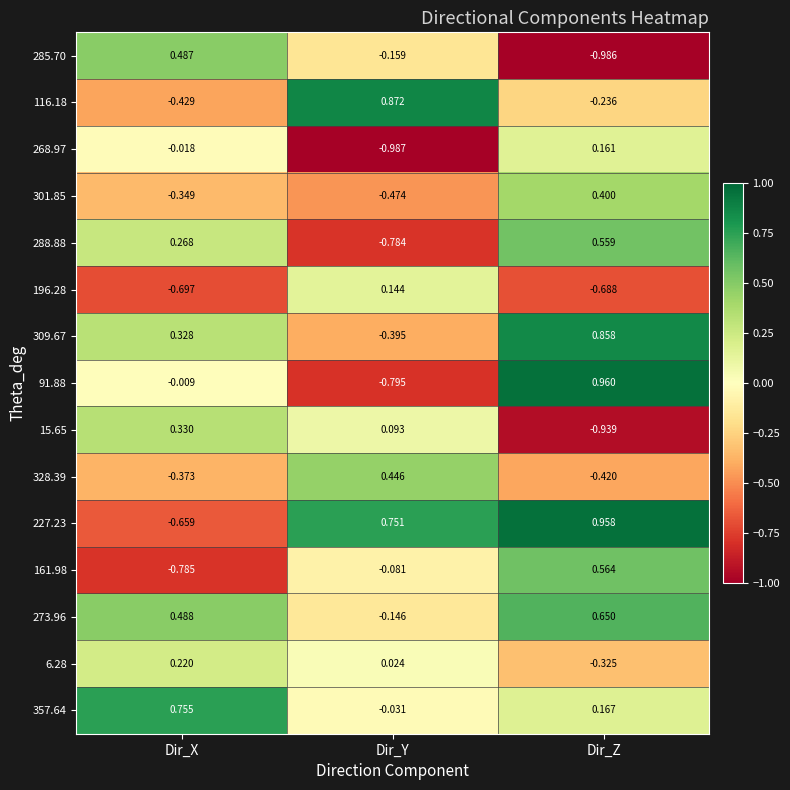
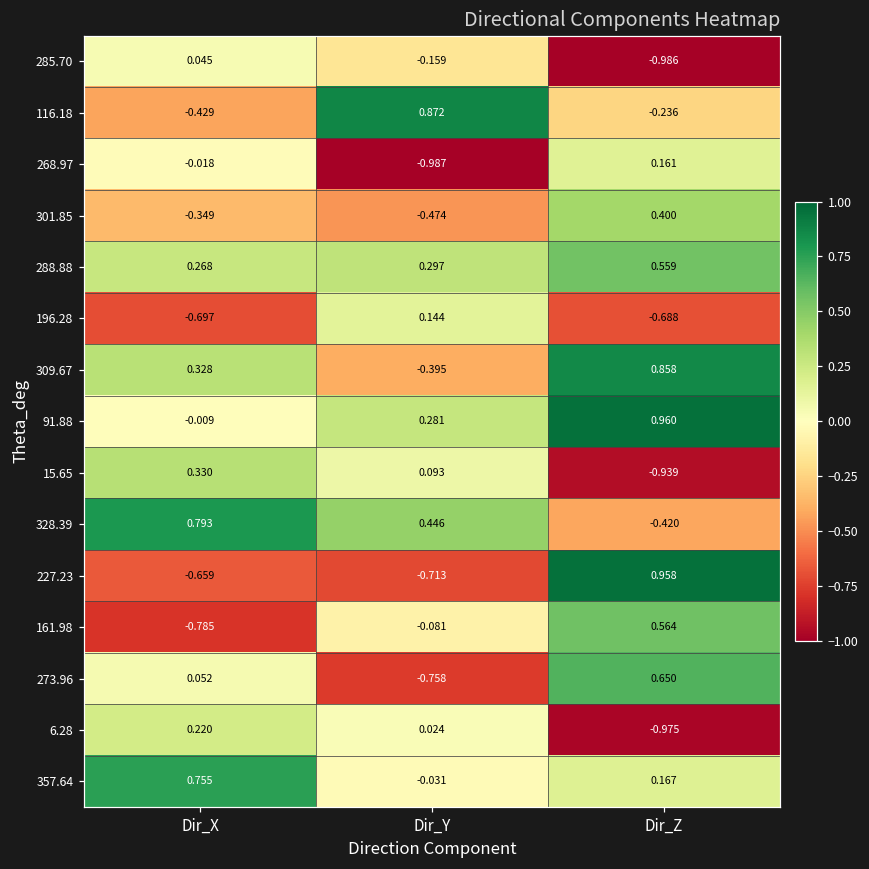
285.70, Dir_X: 0.487 -> 0.045
288.88, Dir_Y: -0.784 -> 0.297
91.88, Dir_Y: -0.795 -> 0.281
328.39, Dir_X: -0.373 -> 0.793
227.23, Dir_Y: 0.751 -> -0.713
273.96, Dir_X: 0.488 -> 0.052
273.96, Dir_Y: -0.146 -> -0.758
6.28, Dir_Z: -0.325 -> -0.975
